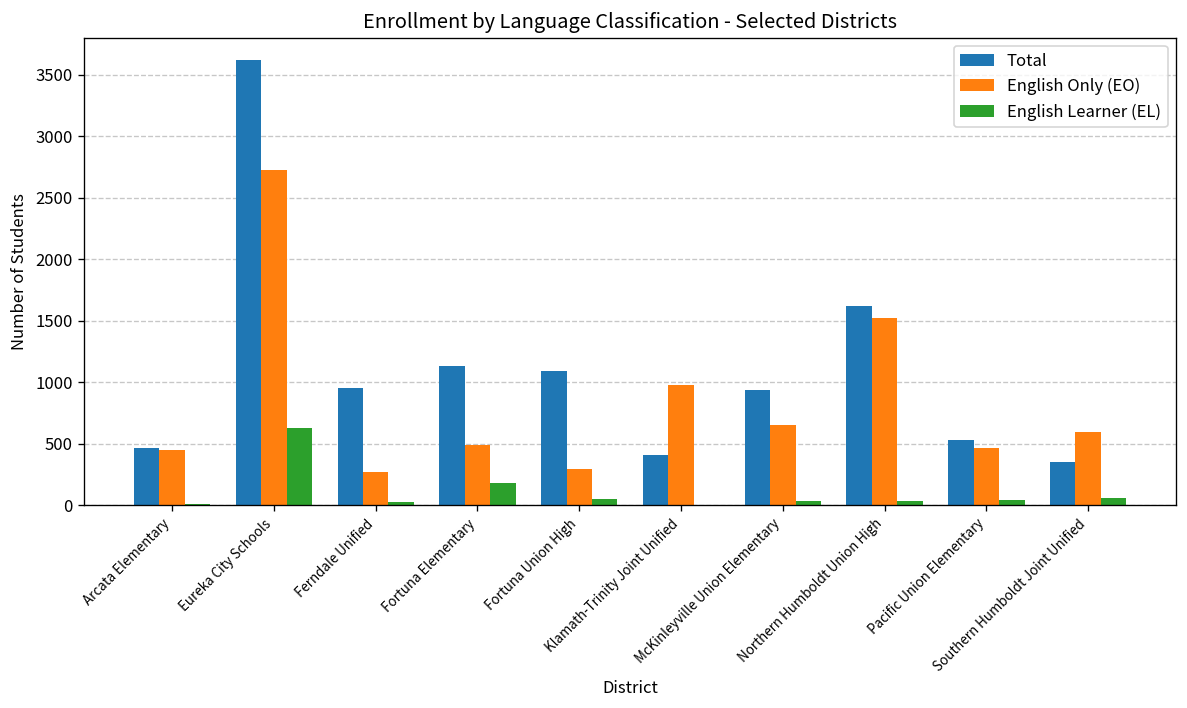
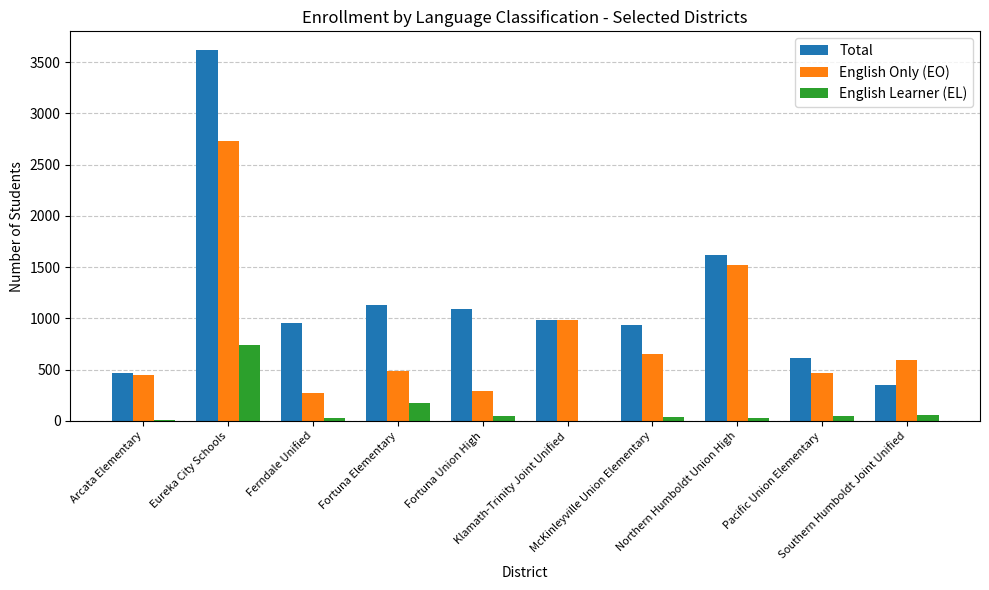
English Learner (EL), Eureka City Schools: 620 -> 740
Total, Klamath-Trinity Joint Unified: 410 -> 980
Total, Pacific Union Elementary: 530 -> 620
